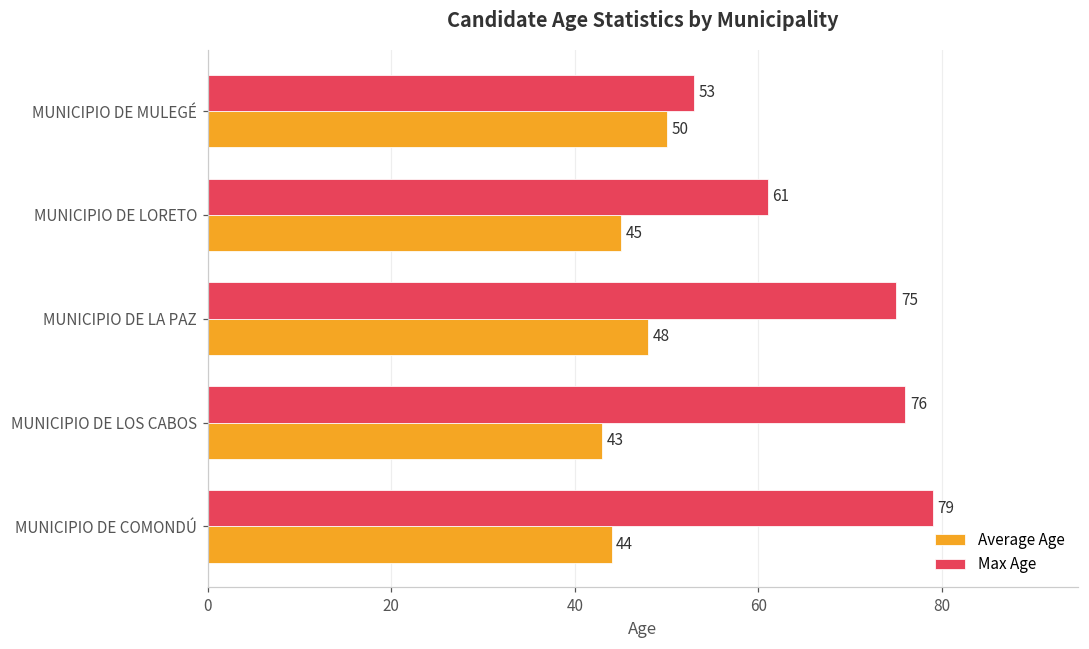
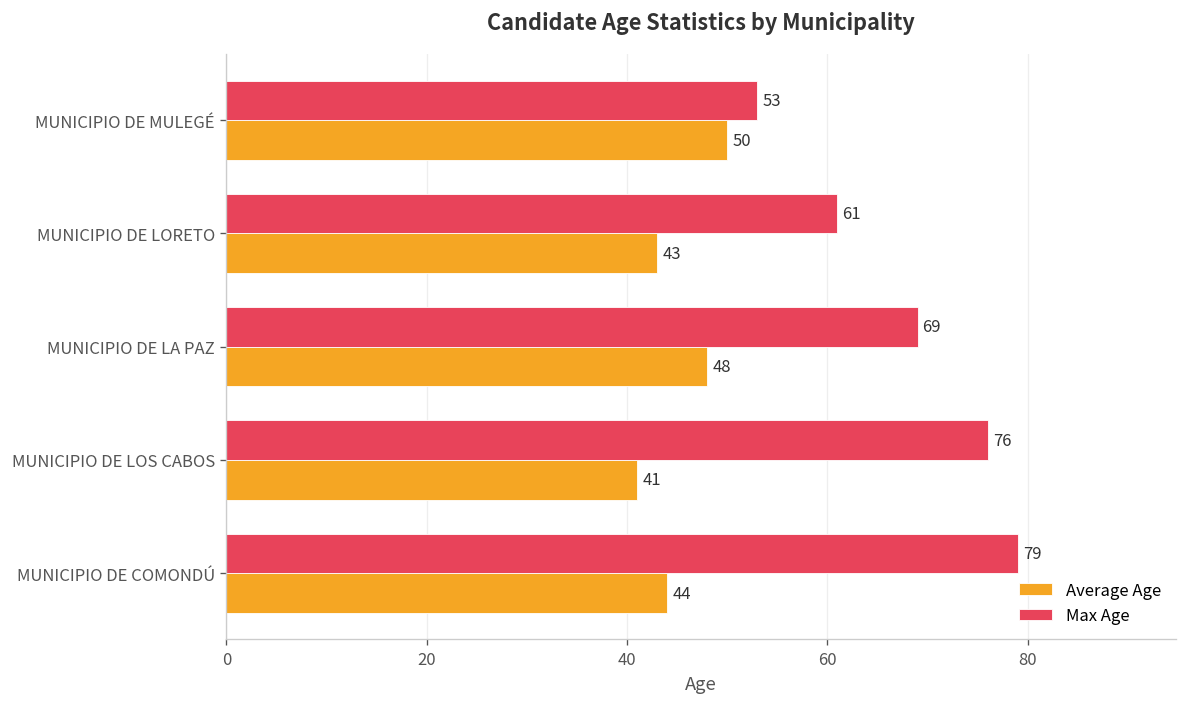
Average Age, MUNICIPIO DE LORETO: 45 -> 43
Max Age, MUNICIPIO DE LA PAZ: 75 -> 69
Average Age, MUNICIPIO DE LOS CABOS: 43 -> 41
